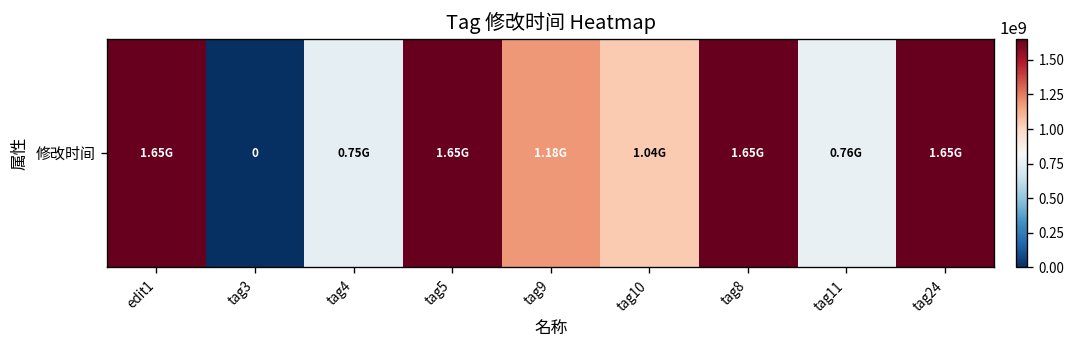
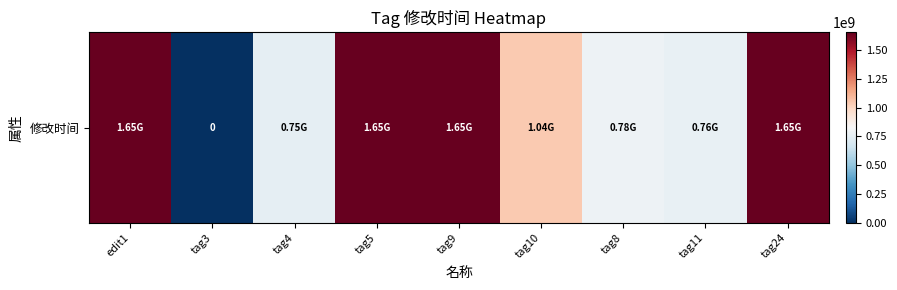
修改时间, tag9: 1.18G -> 1.65G
修改时间, tag8: 1.65G -> 0.78G
